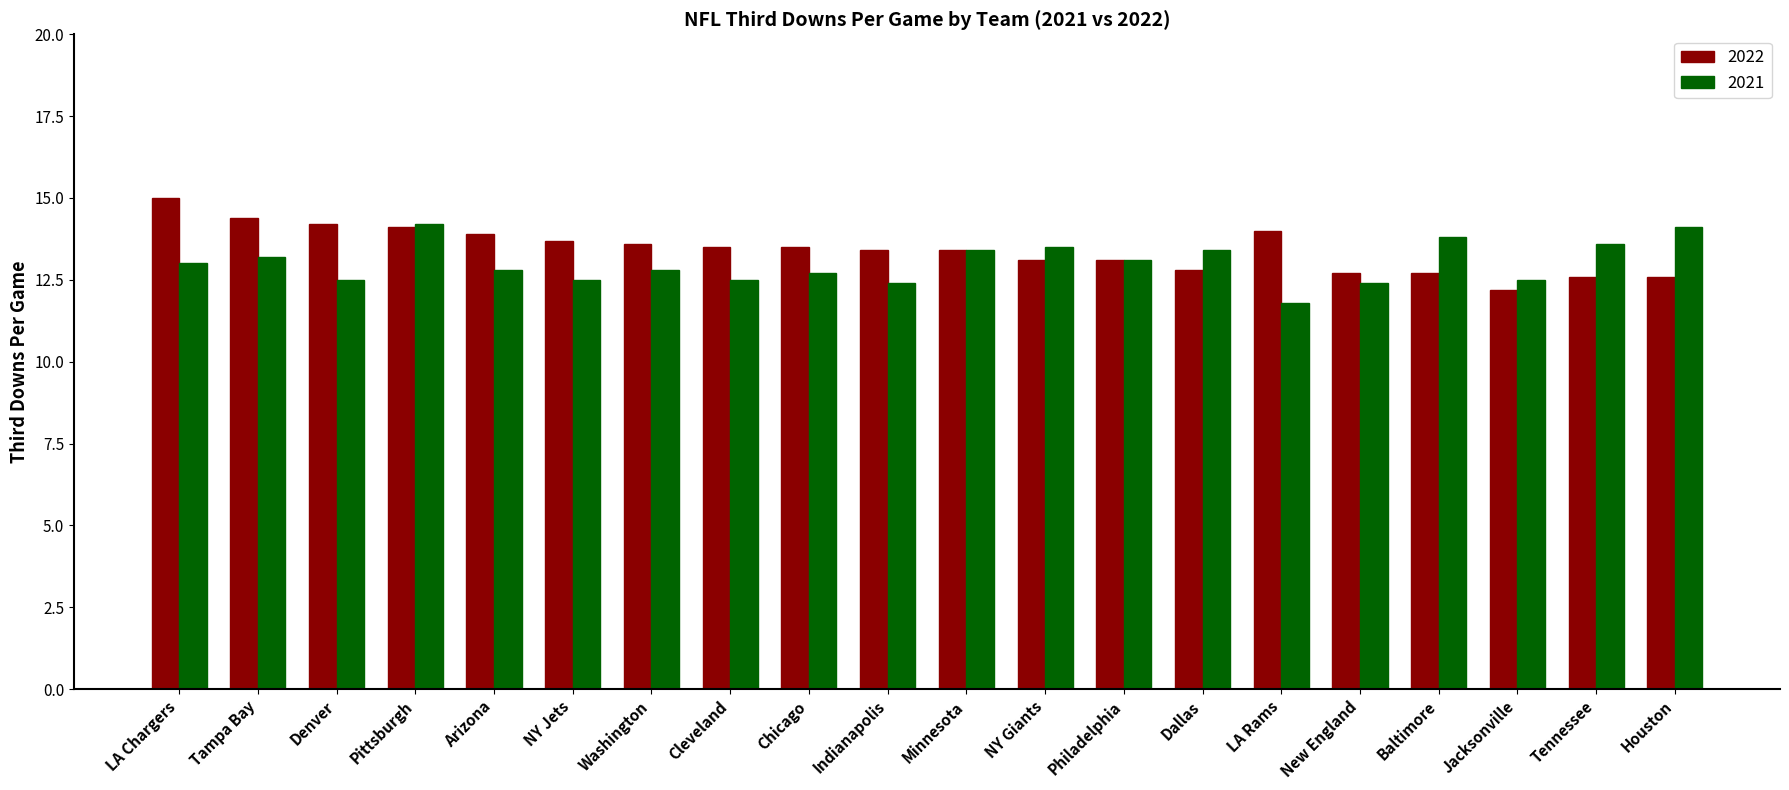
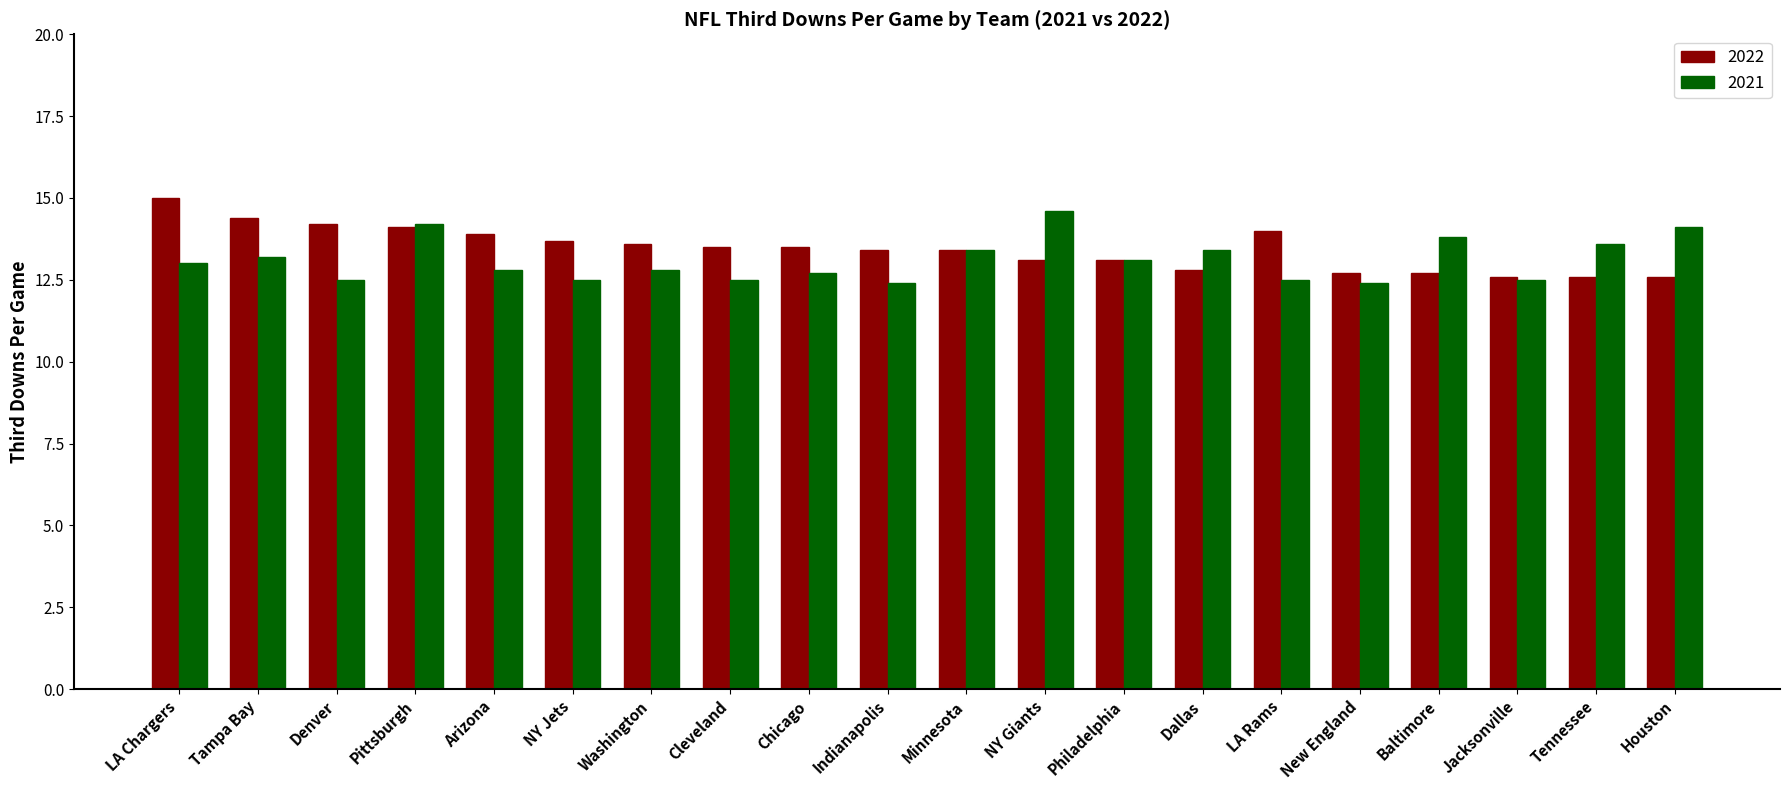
2021, NY Giants: 13.5 -> 14.6
2021, LA Rams: 11.8 -> 12.5
2022, Jacksonville: 12.2 -> 12.6
